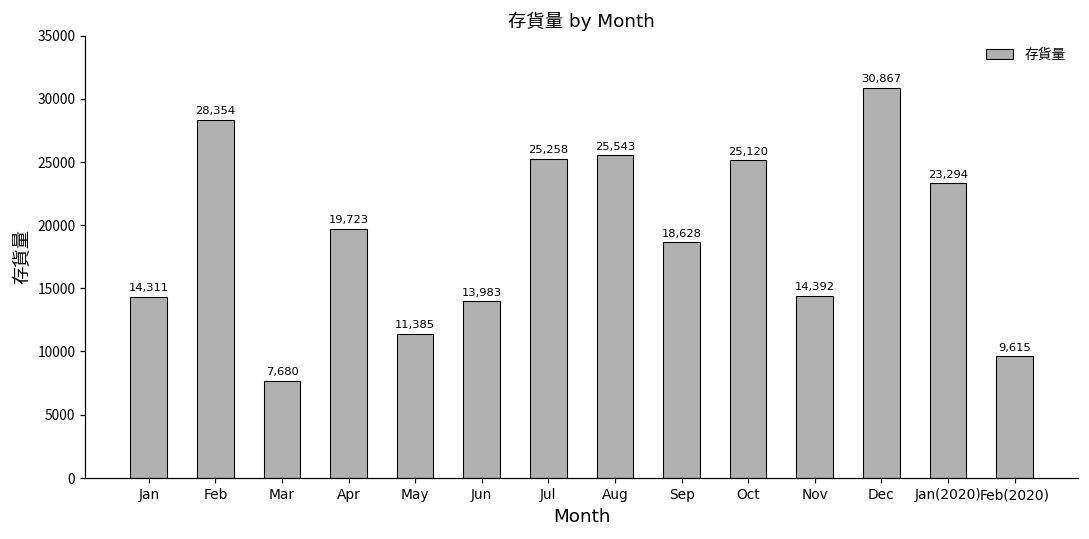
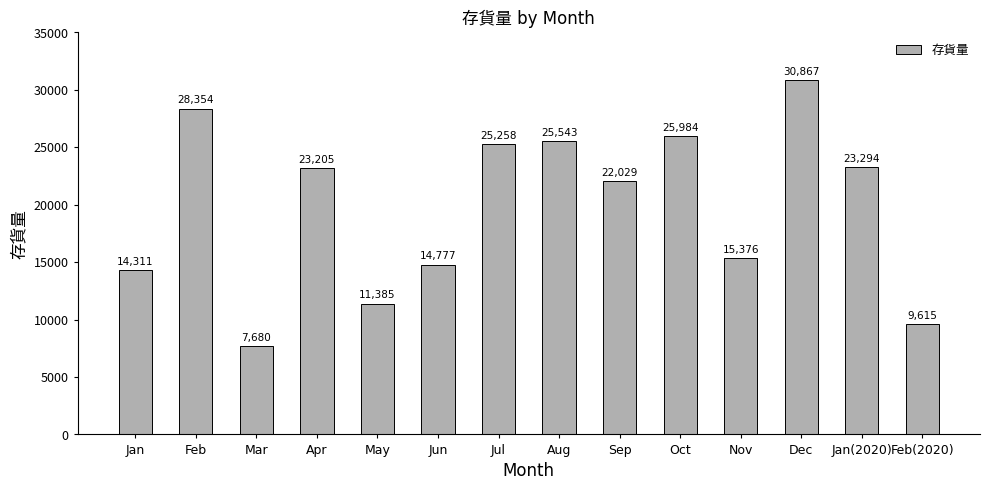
Apr: 19,723 -> 23,205
Jun: 13,983 -> 14,777
Sep: 18,628 -> 22,029
Oct: 25,120 -> 25,984
Nov: 14,392 -> 15,376
